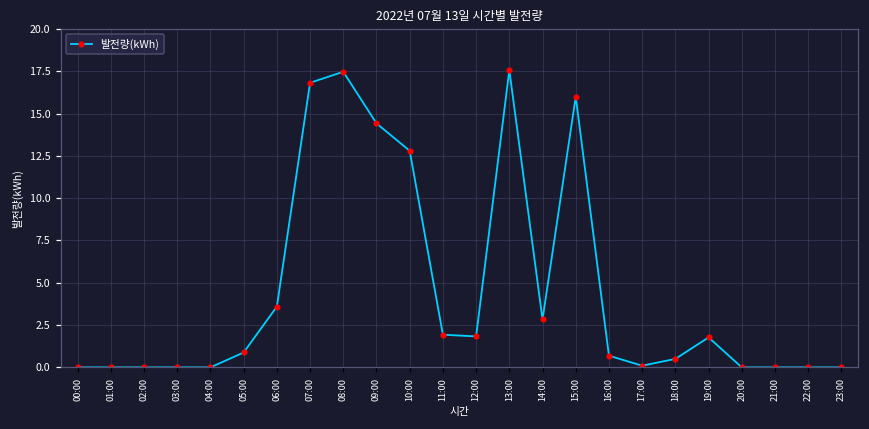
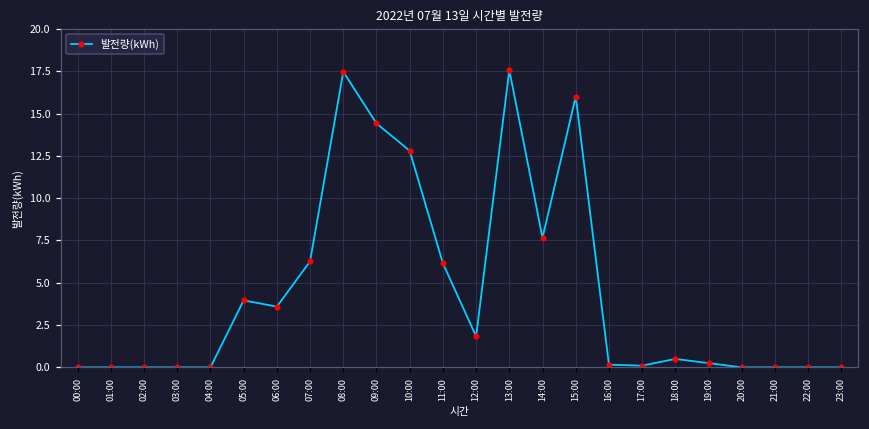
05:00: 0.9 -> 4.0
07:00: 16.8 -> 6.3
11:00: 1.9 -> 6.2
14:00: 2.8 -> 7.7
16:00: 0.7 -> 0.2
19:00: 1.8 -> 0.3
